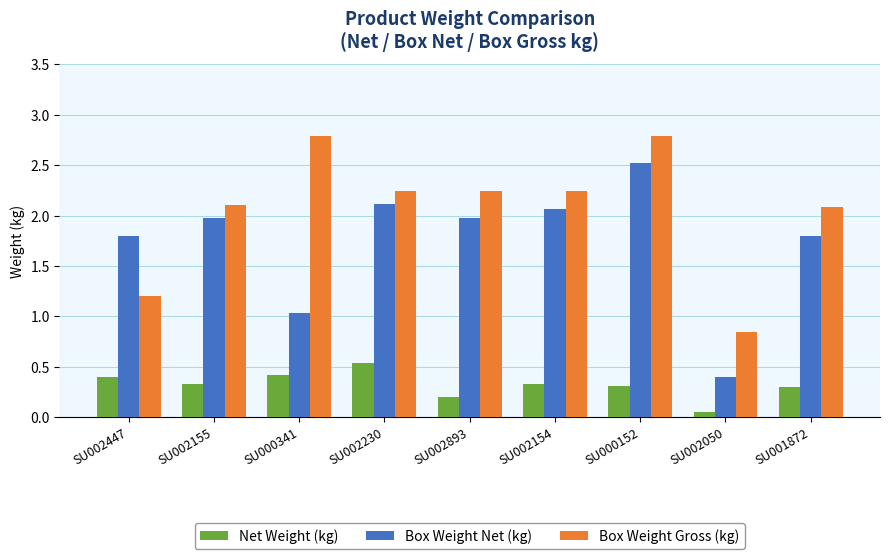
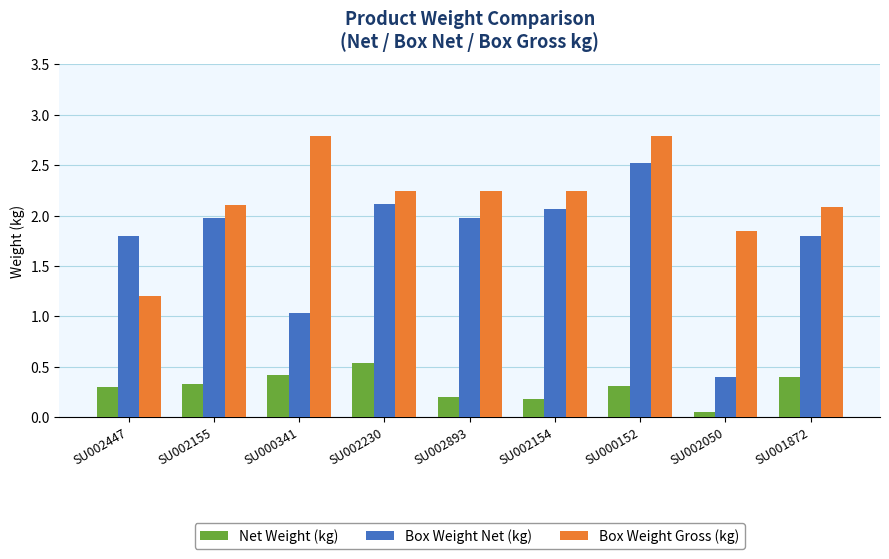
Net Weight (kg), SU002447: 0.4 -> 0.3
Net Weight (kg), SU002154: 0.33 -> 0.18
Box Weight Gross (kg), SU002050: 0.84 -> 1.85
Net Weight (kg), SU001872: 0.3 -> 0.4
